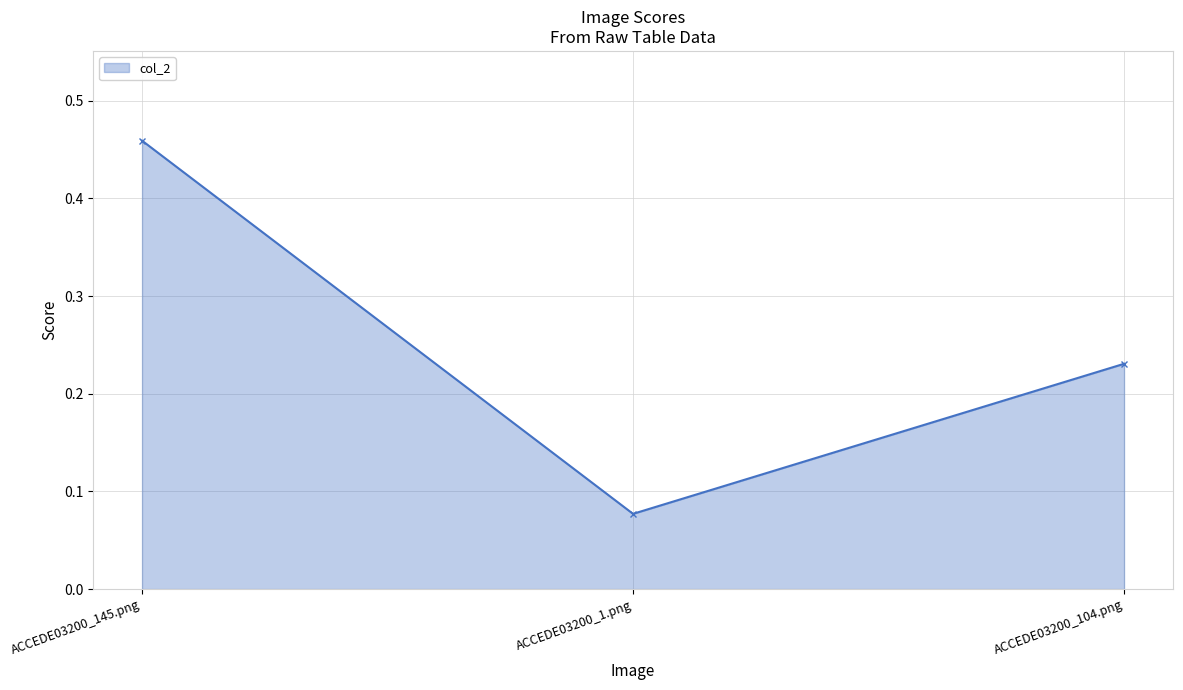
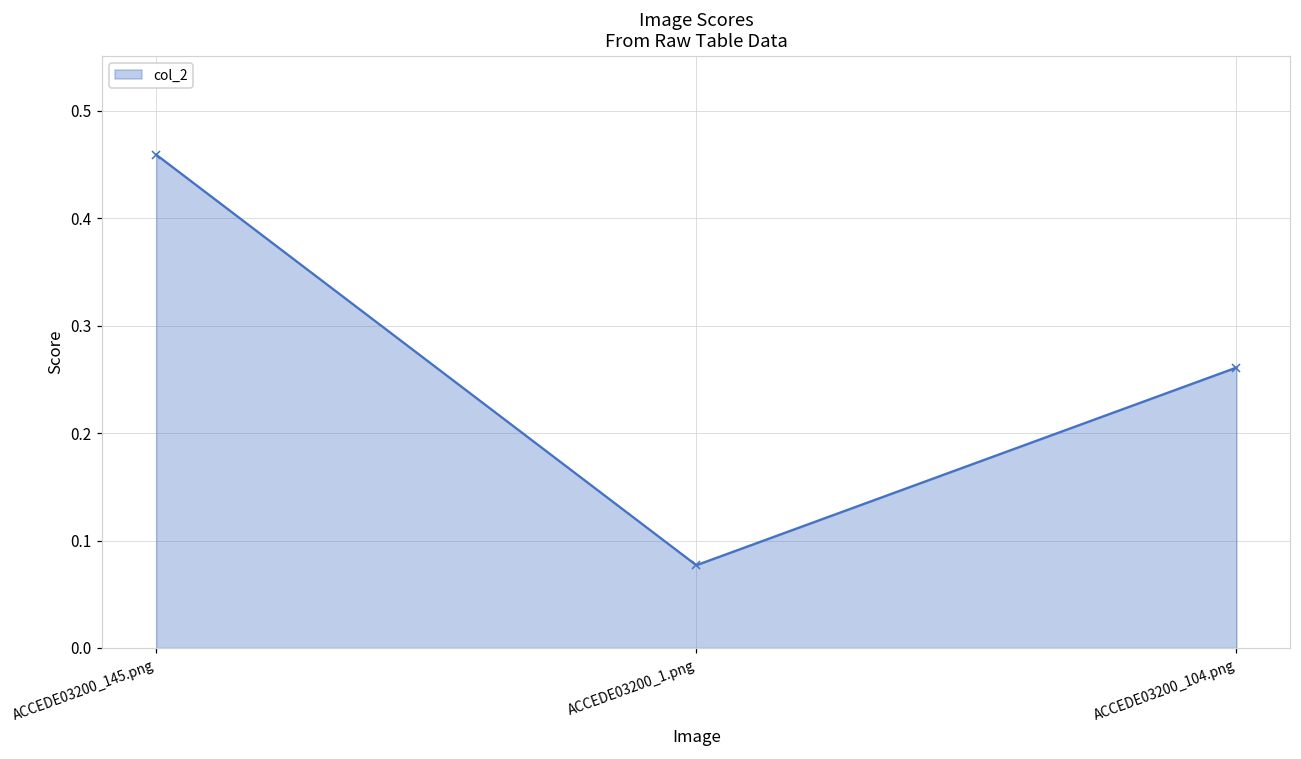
ACCEDE03200_104.png: 0.23 -> 0.26
